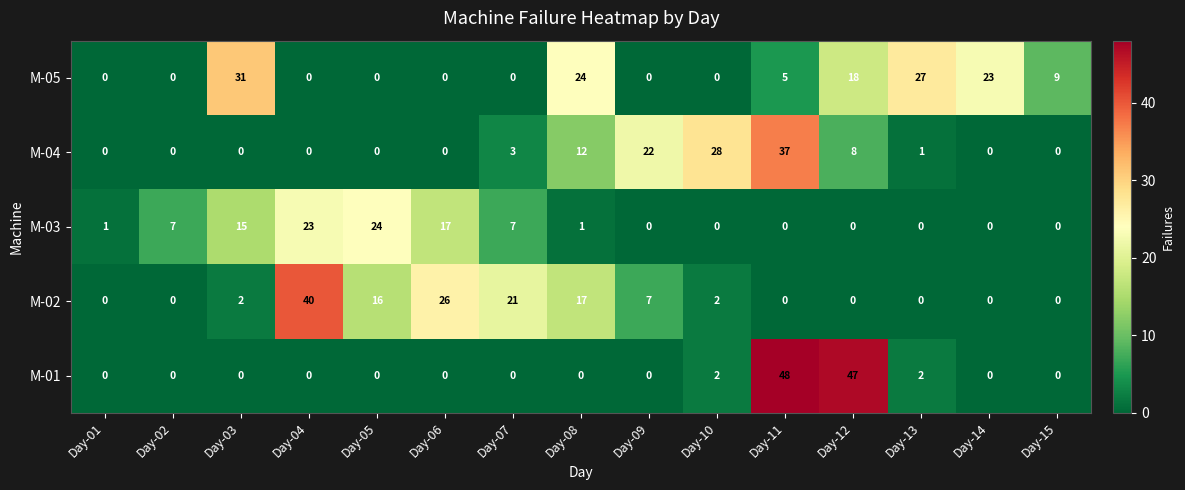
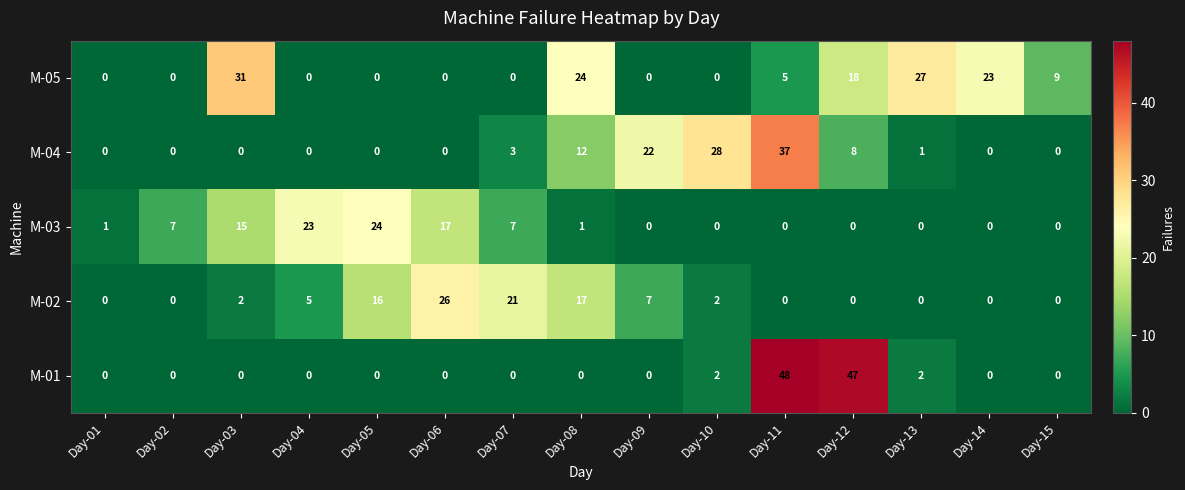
M-02, Day-04: 40 -> 5
